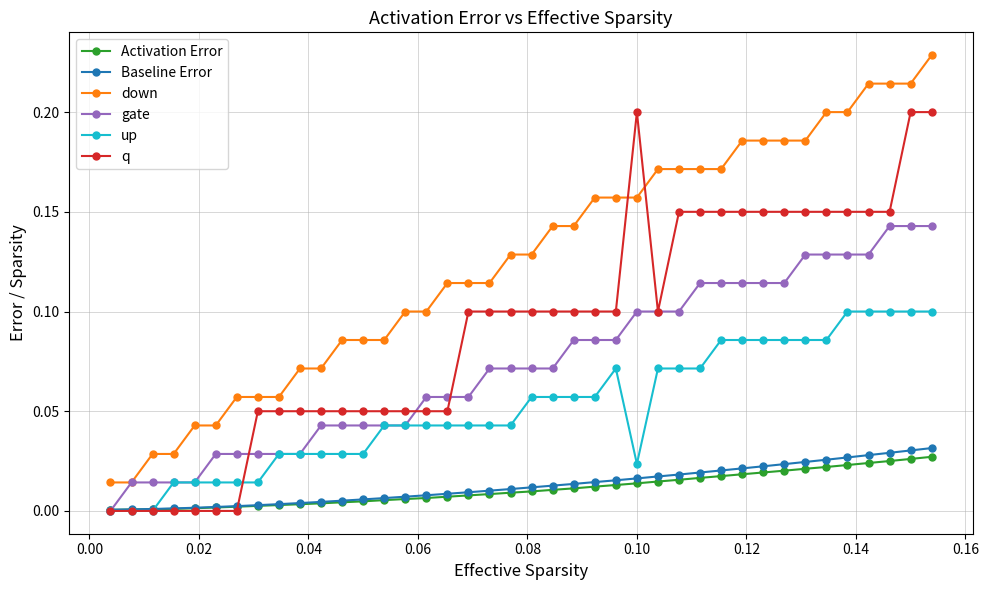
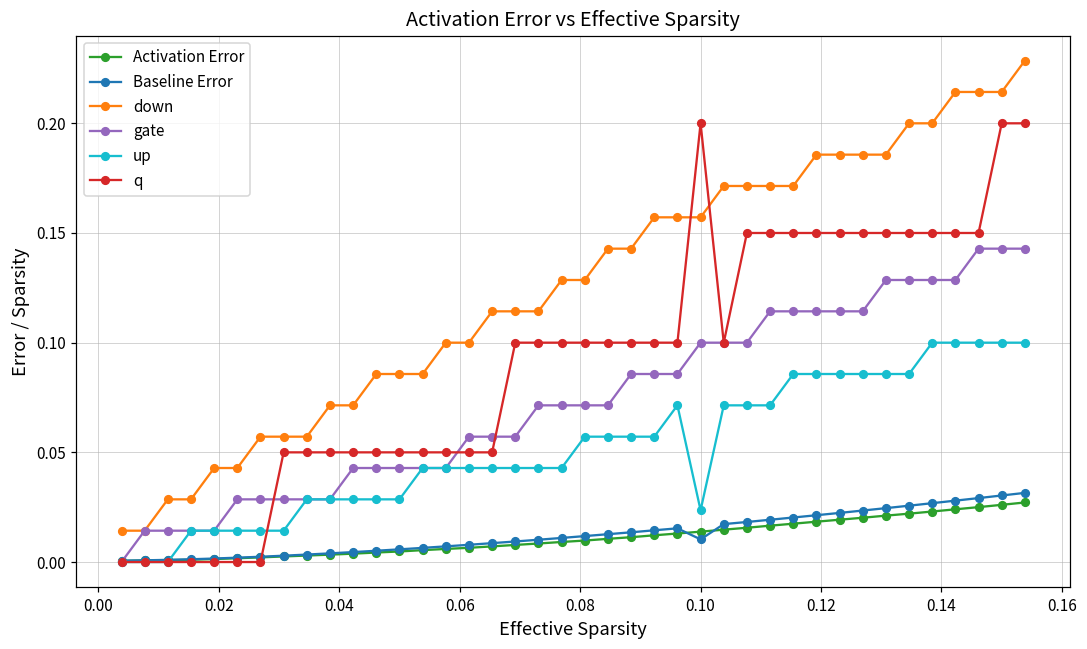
Baseline Error, 0.10: 0.016 -> 0.010
